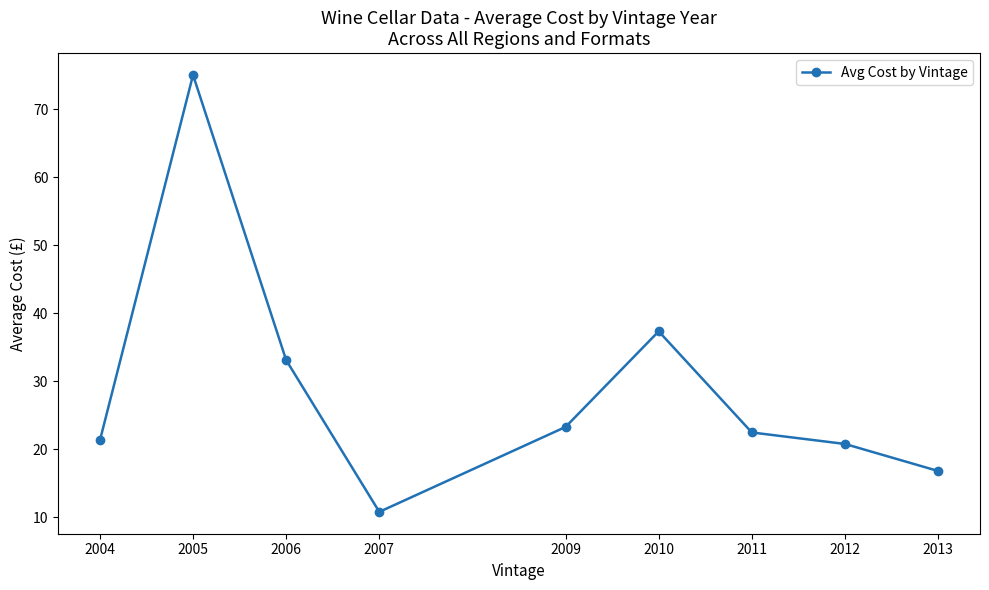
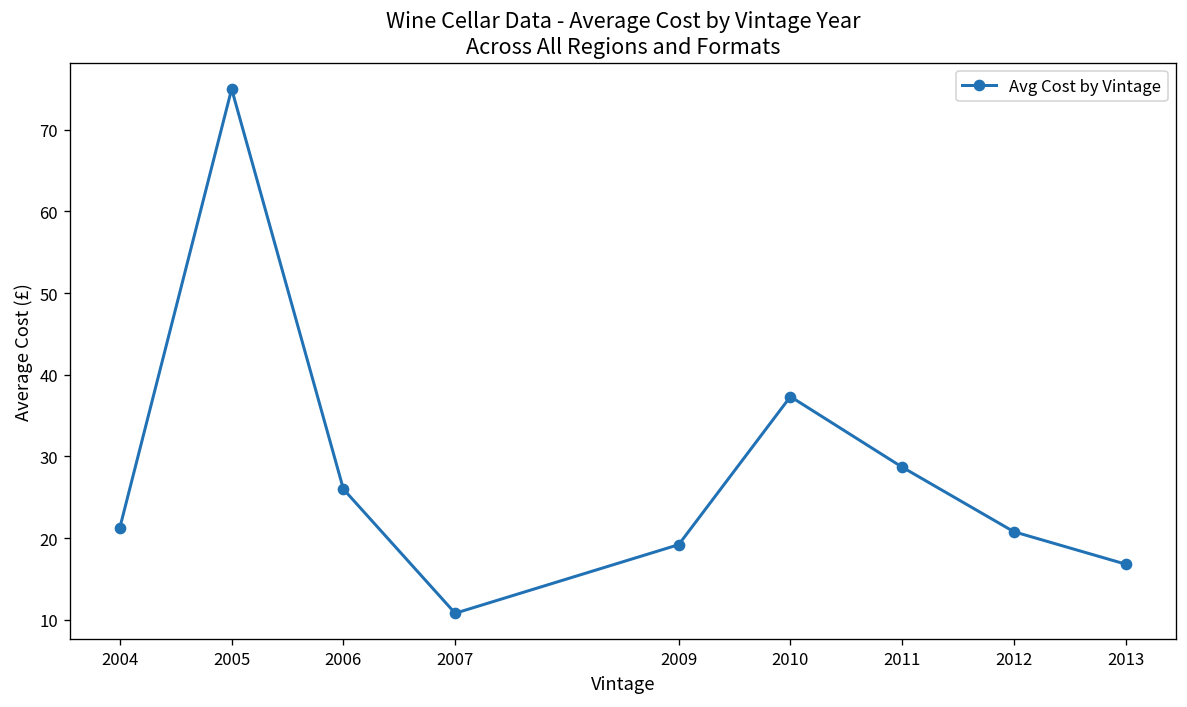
2006: 33 -> 26
2009: 23 -> 19
2011: 22 -> 29
